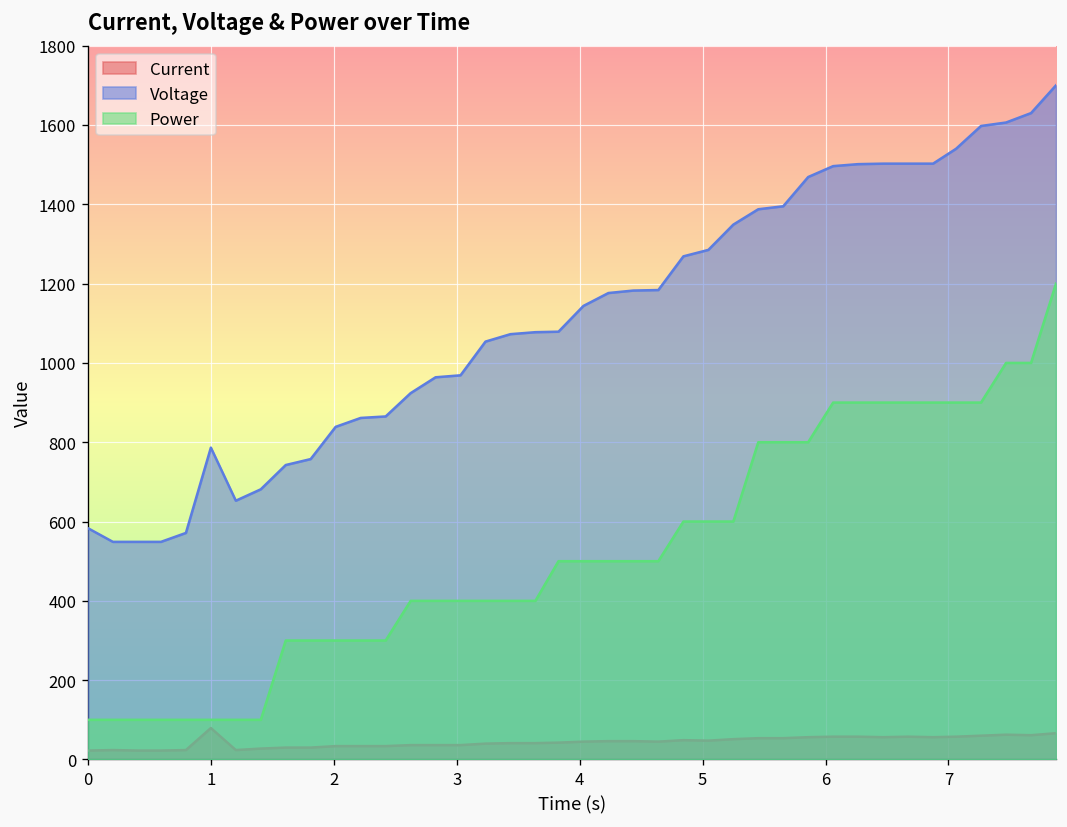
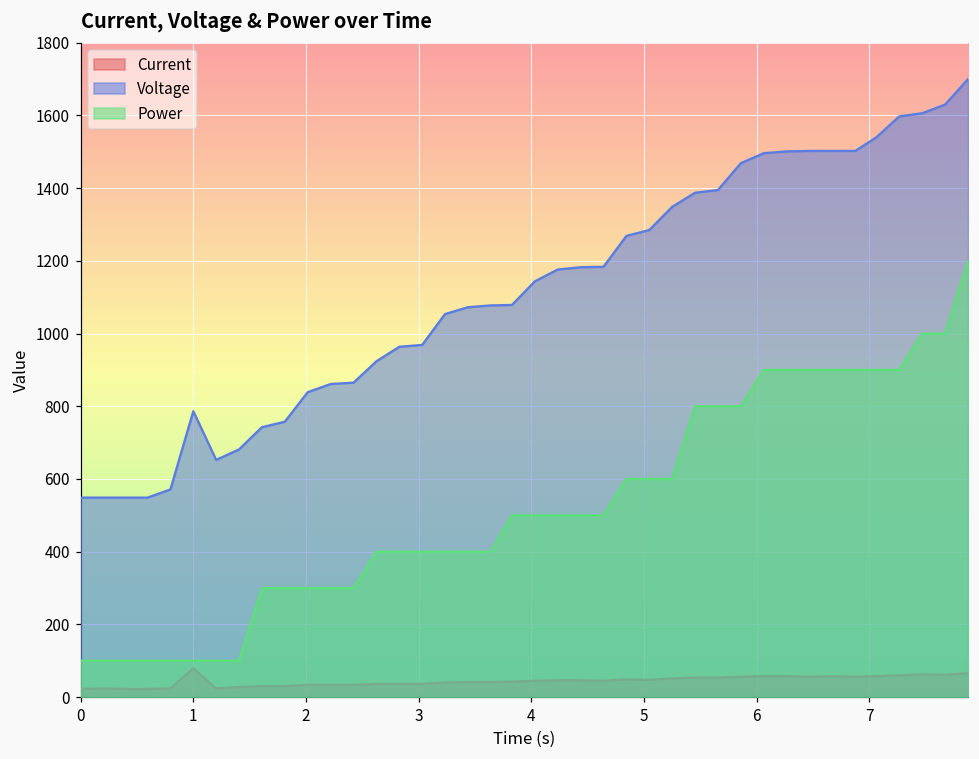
Voltage, 0: 580 -> 550
